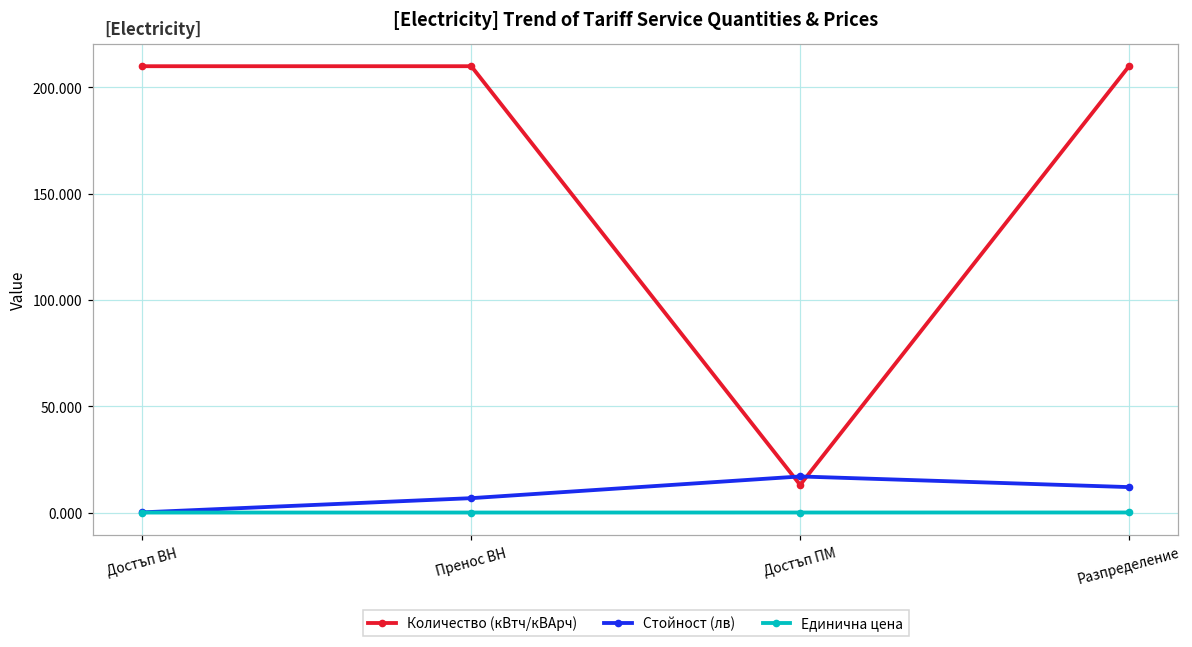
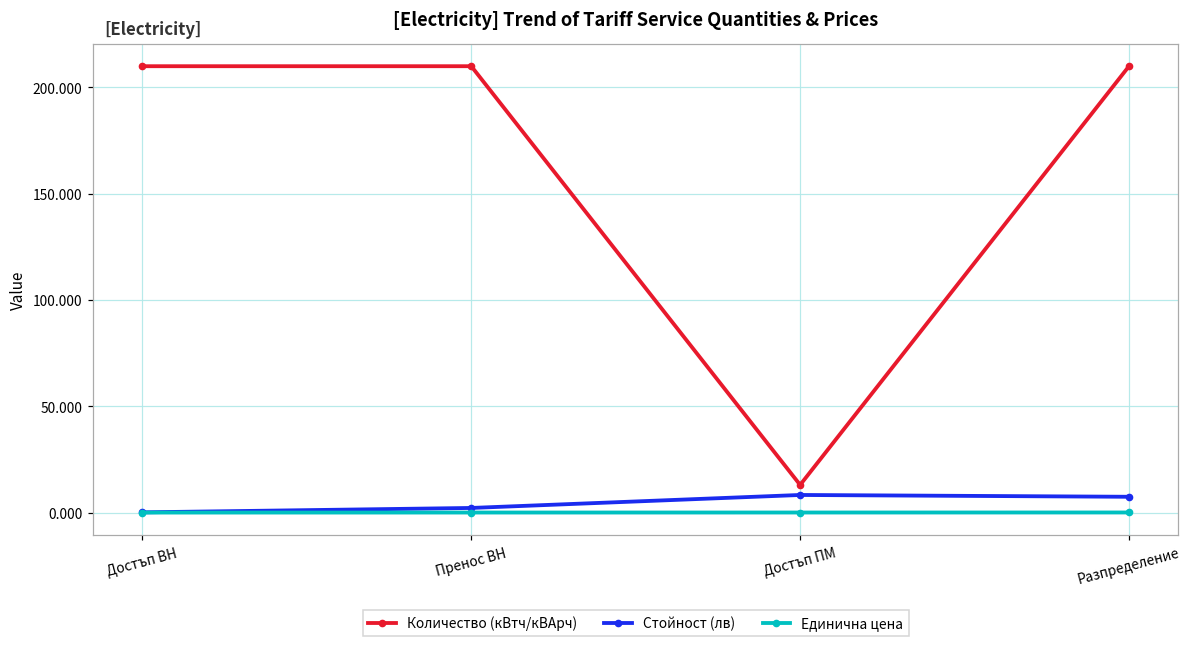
Стойност (лв), Пренос ВН: 7 -> 2
Стойност (лв), Достъп ПМ: 17 -> 8
Стойност (лв), Разпределение: 12 -> 7
